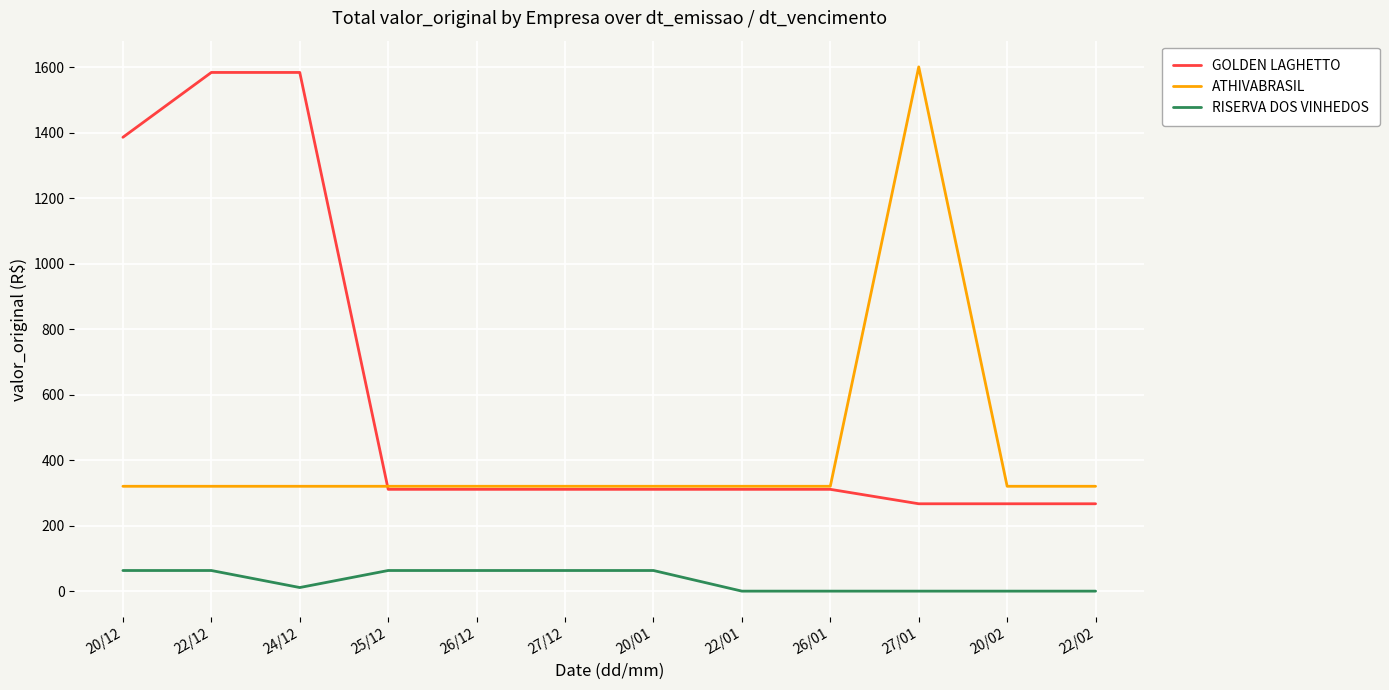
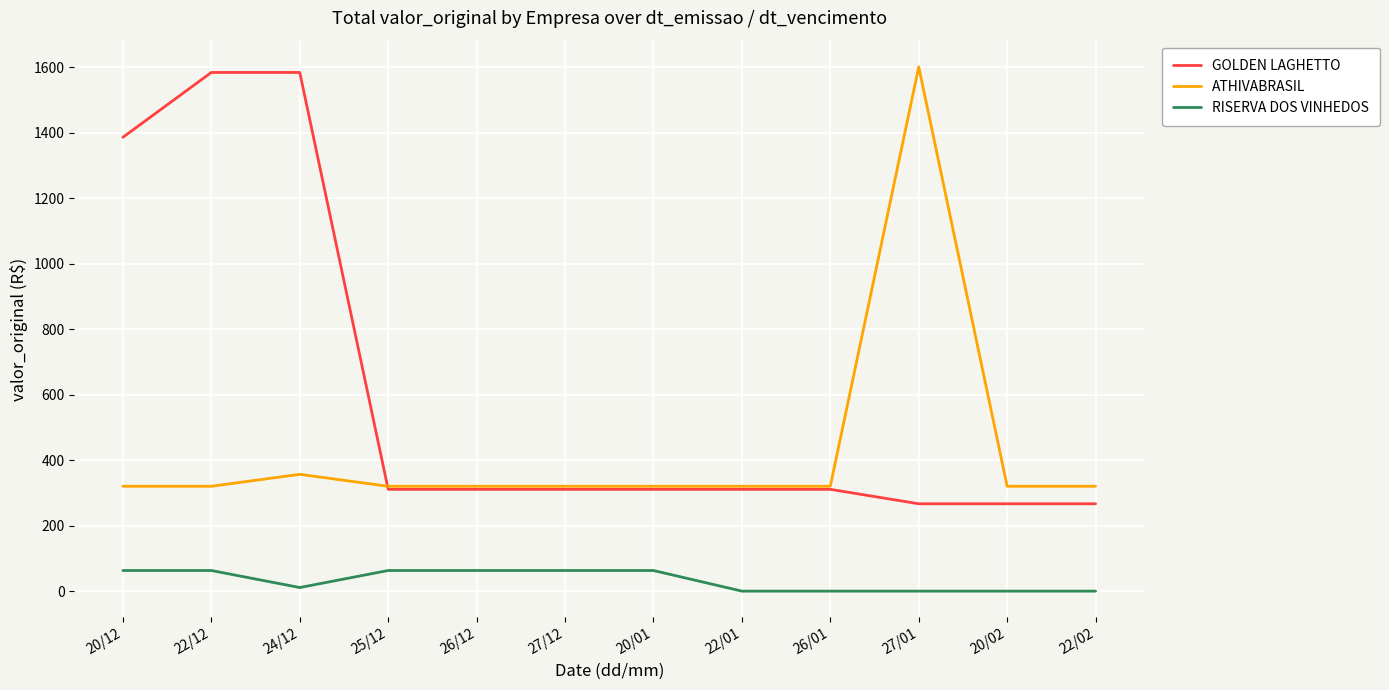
ATHIVABRASIL, 24/12: 320 -> 360
